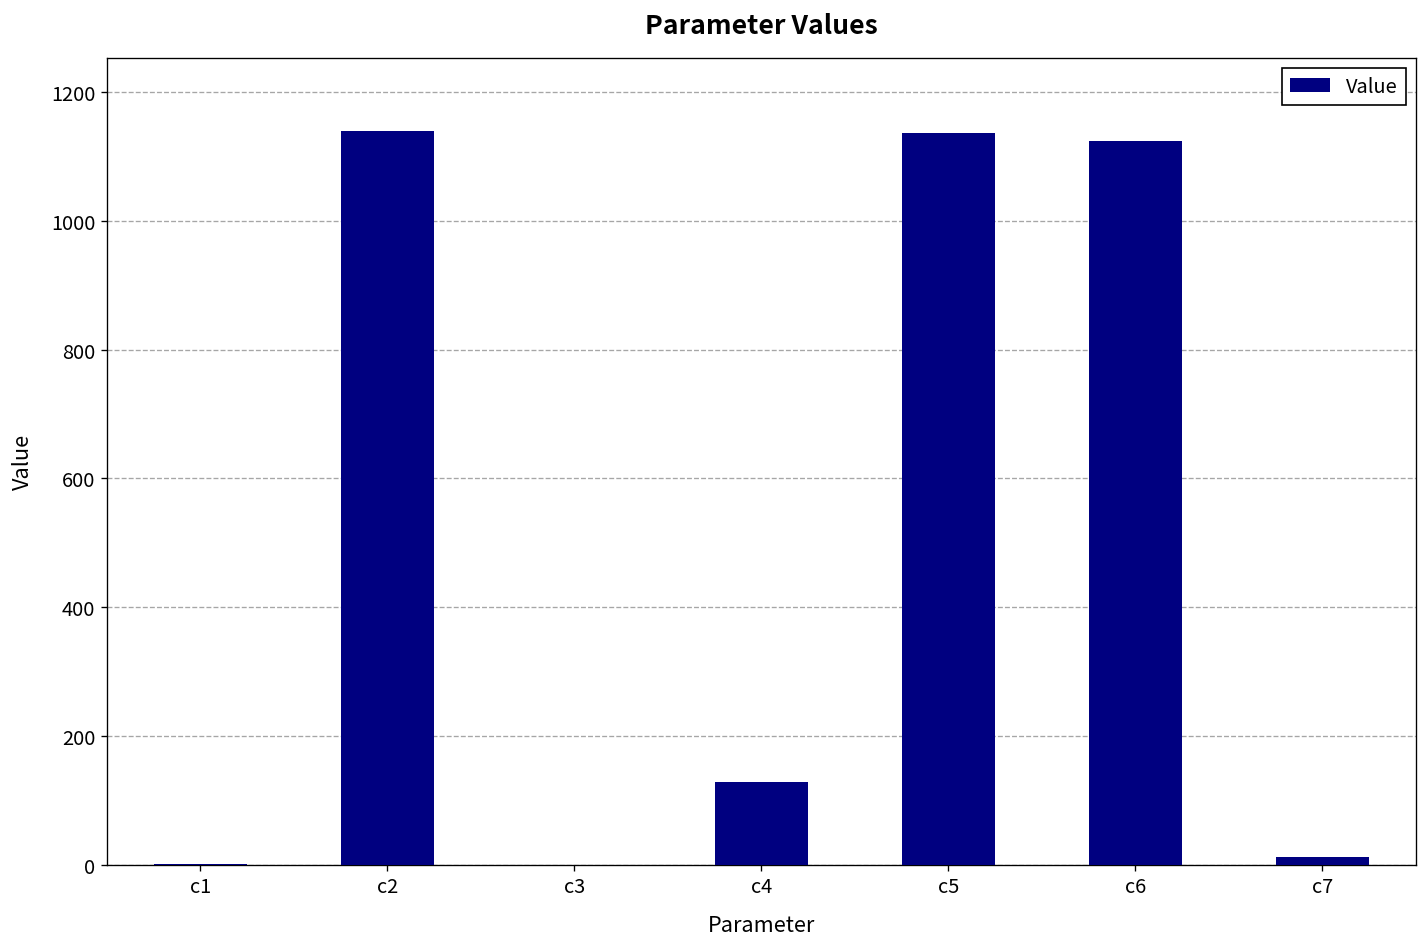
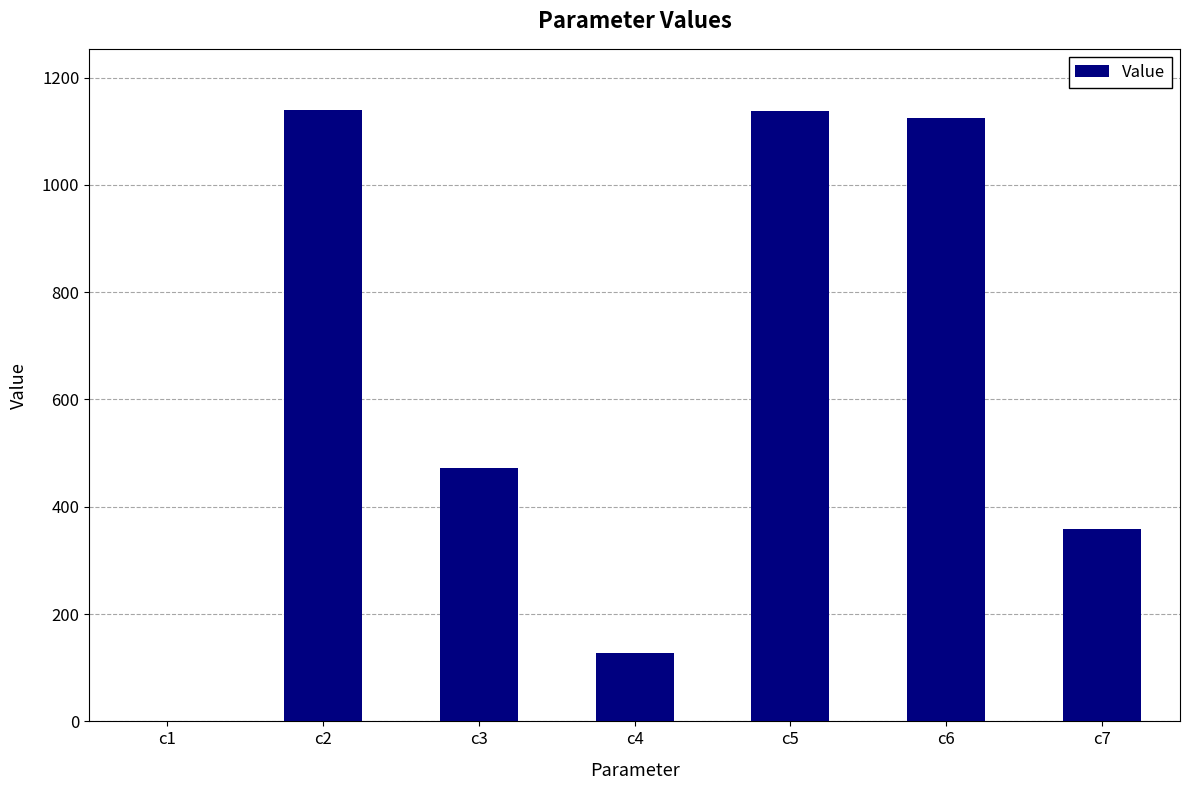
c3: 0 -> 470
c7: 10 -> 360
